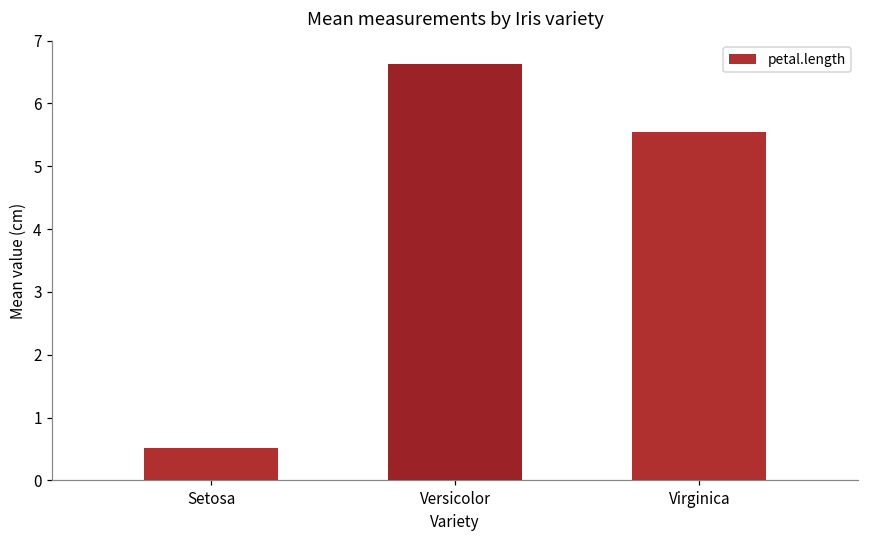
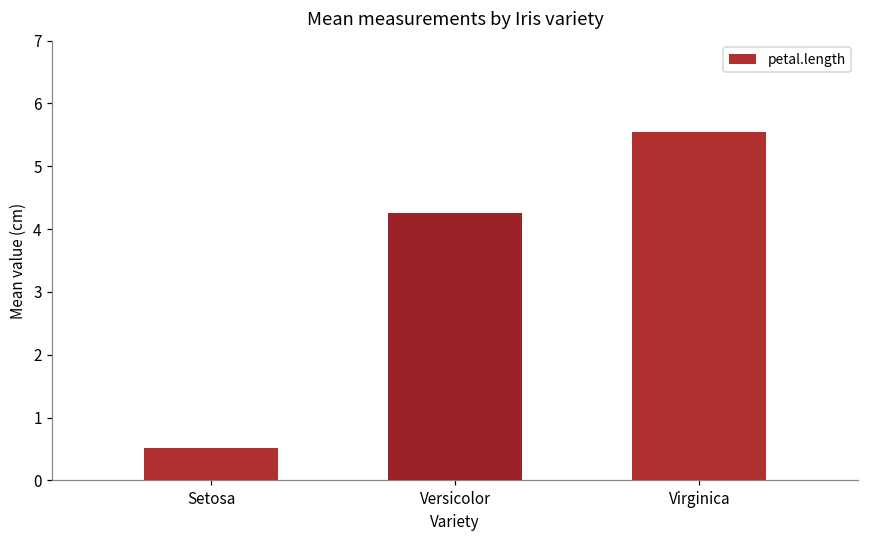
petal.length, Versicolor: 6.6 -> 4.3
